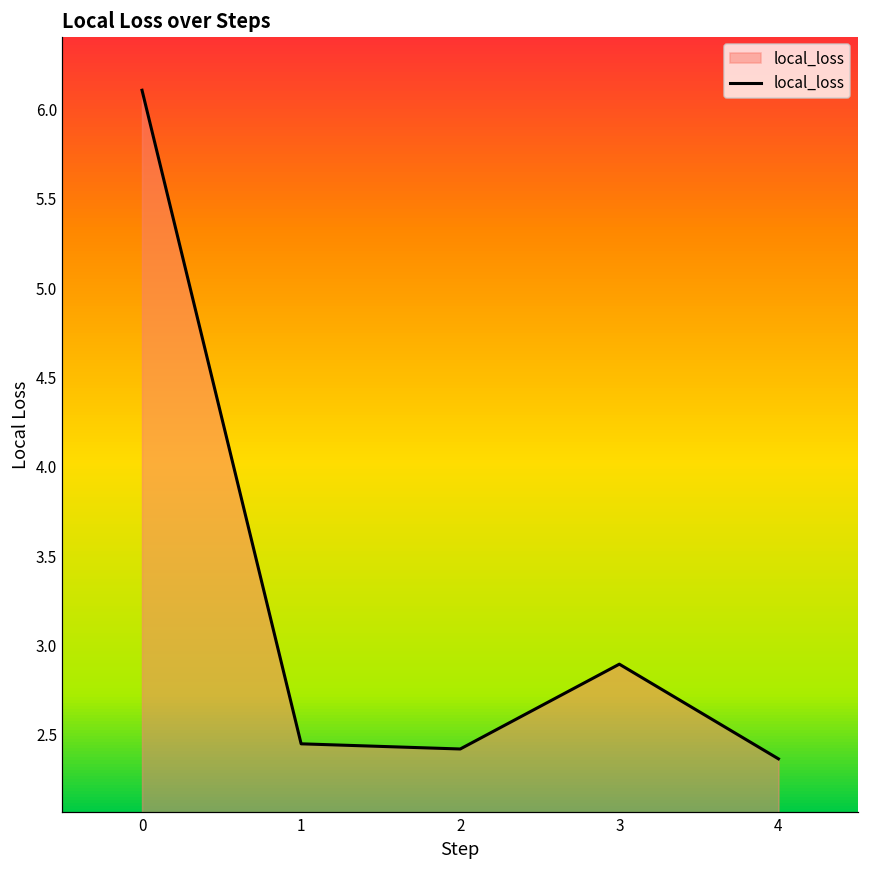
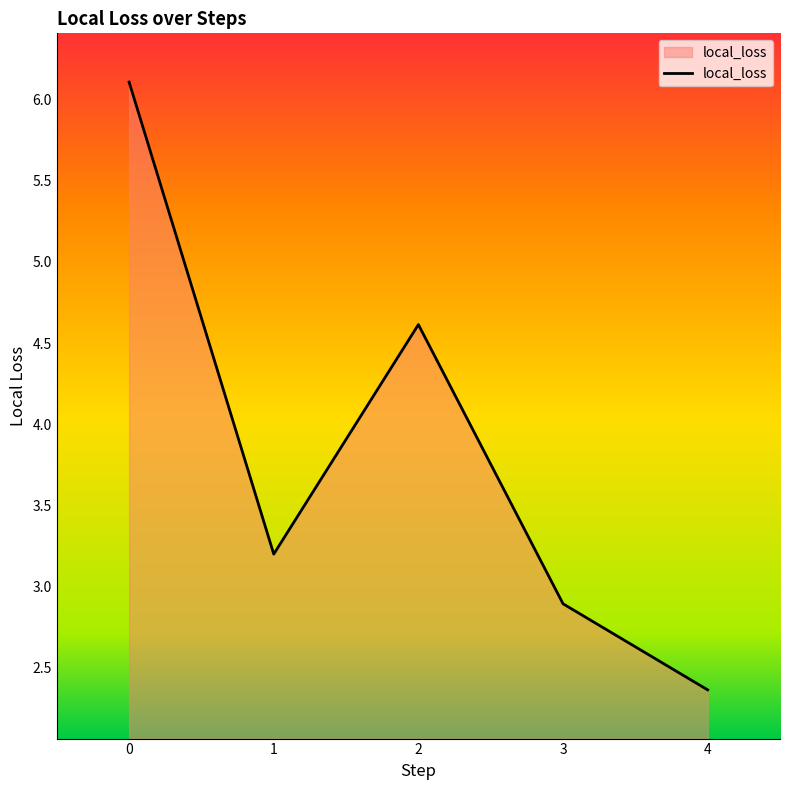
1: 2.45 -> 3.20
2: 2.42 -> 4.61
